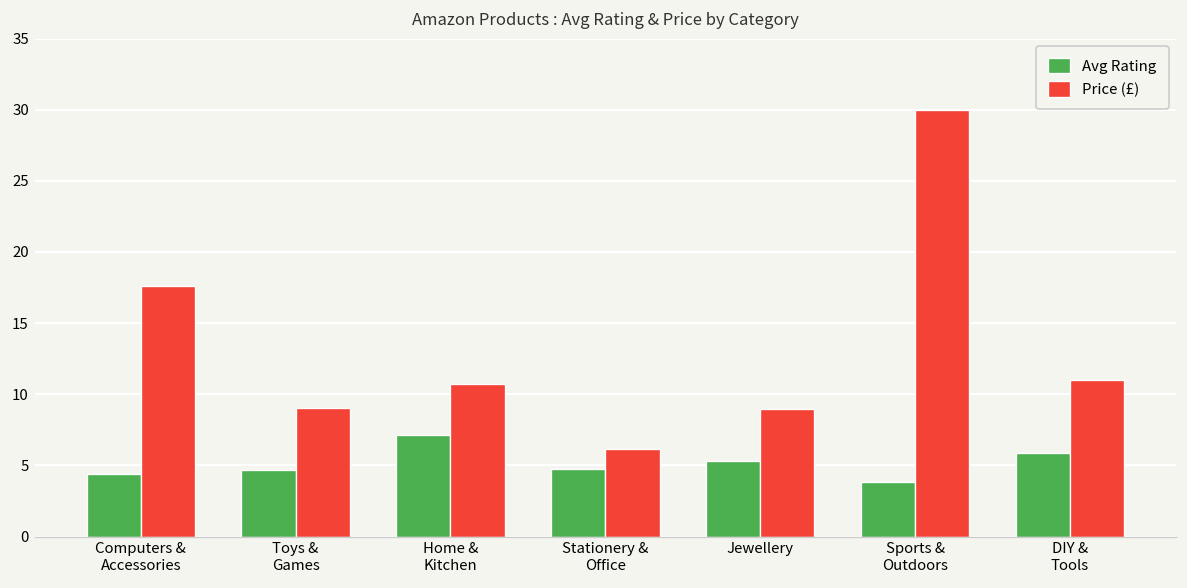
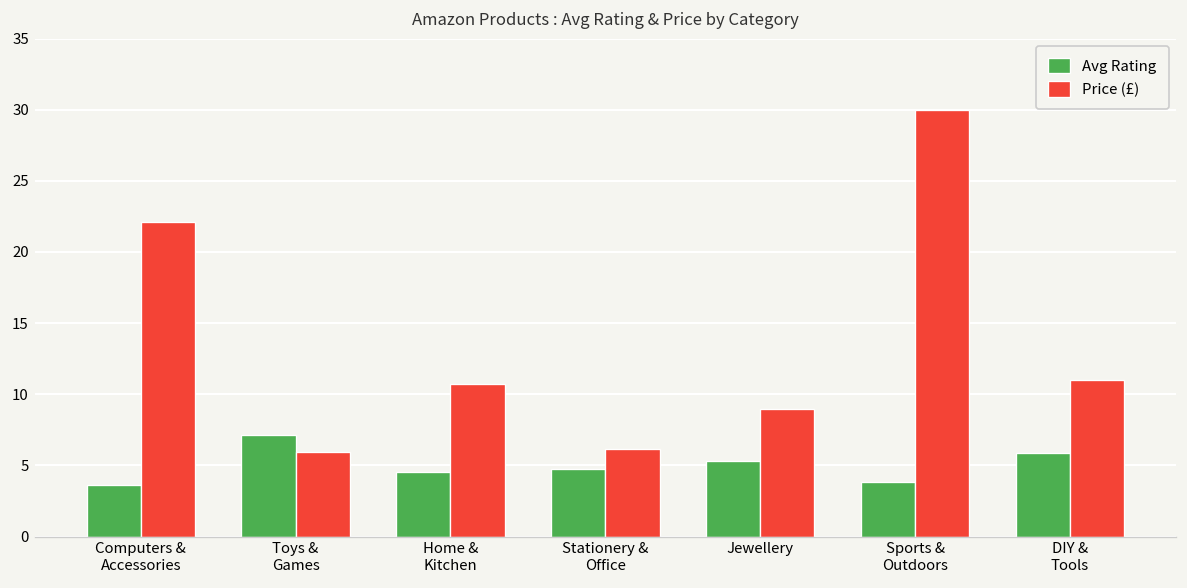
Avg Rating, Computers & Accessories: 4.4 -> 3.6
Price (£), Computers & Accessories: 17.6 -> 22.1
Avg Rating, Toys & Games: 4.7 -> 7.2
Price (£), Toys & Games: 9.1 -> 6.0
Avg Rating, Home & Kitchen: 7.2 -> 4.5
